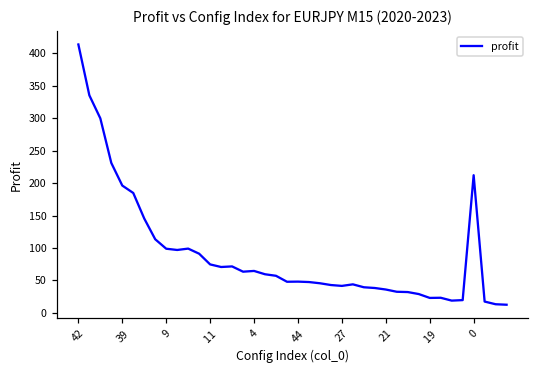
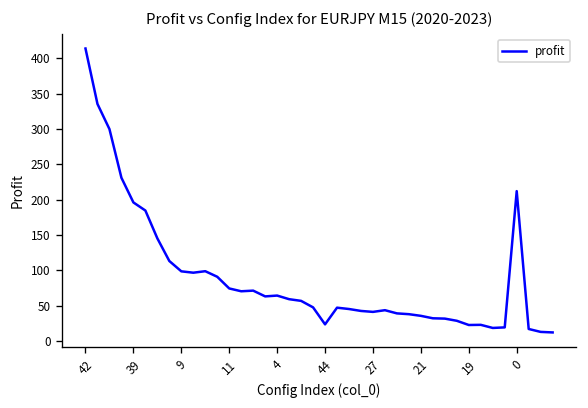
44: 50 -> 20
